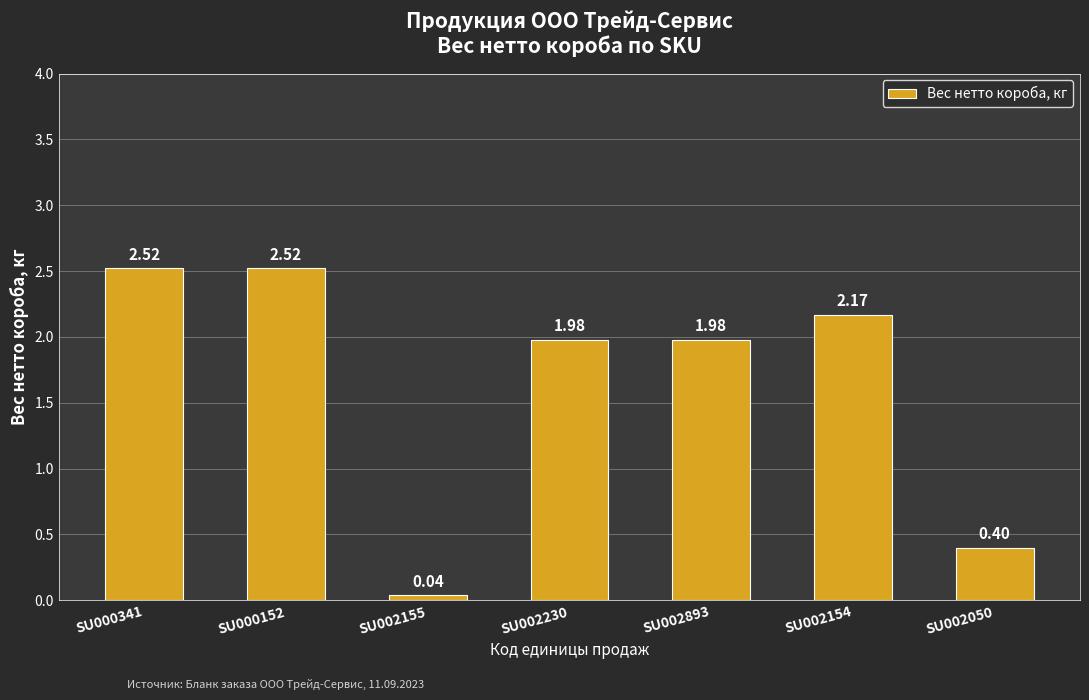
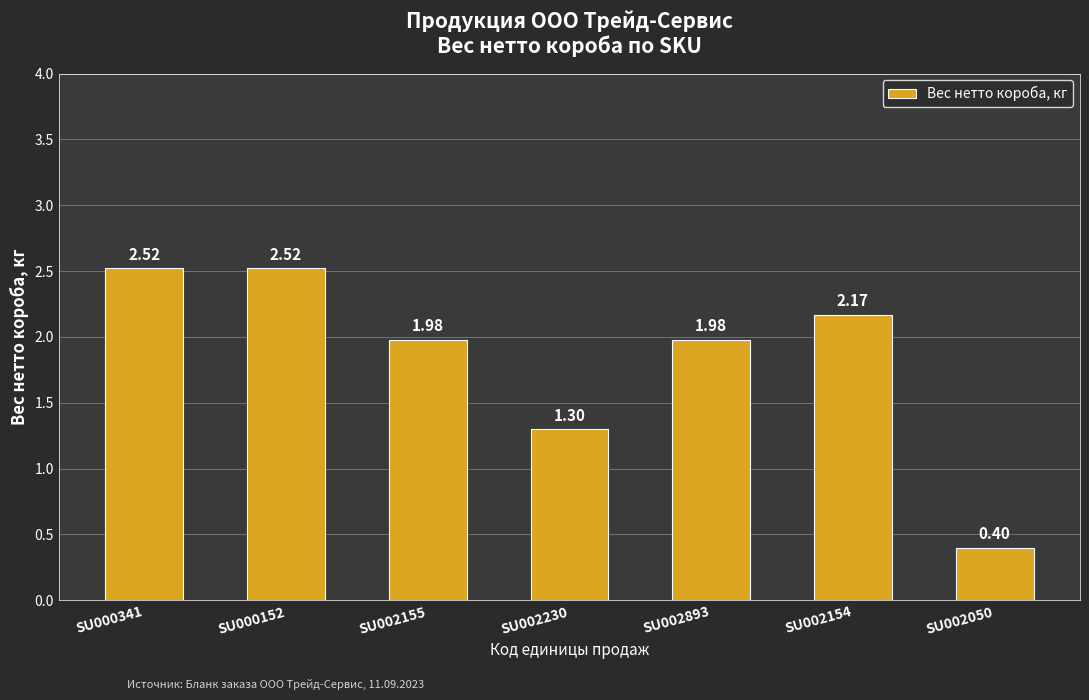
SU002155: 0.04 -> 1.98
SU002230: 1.98 -> 1.30
